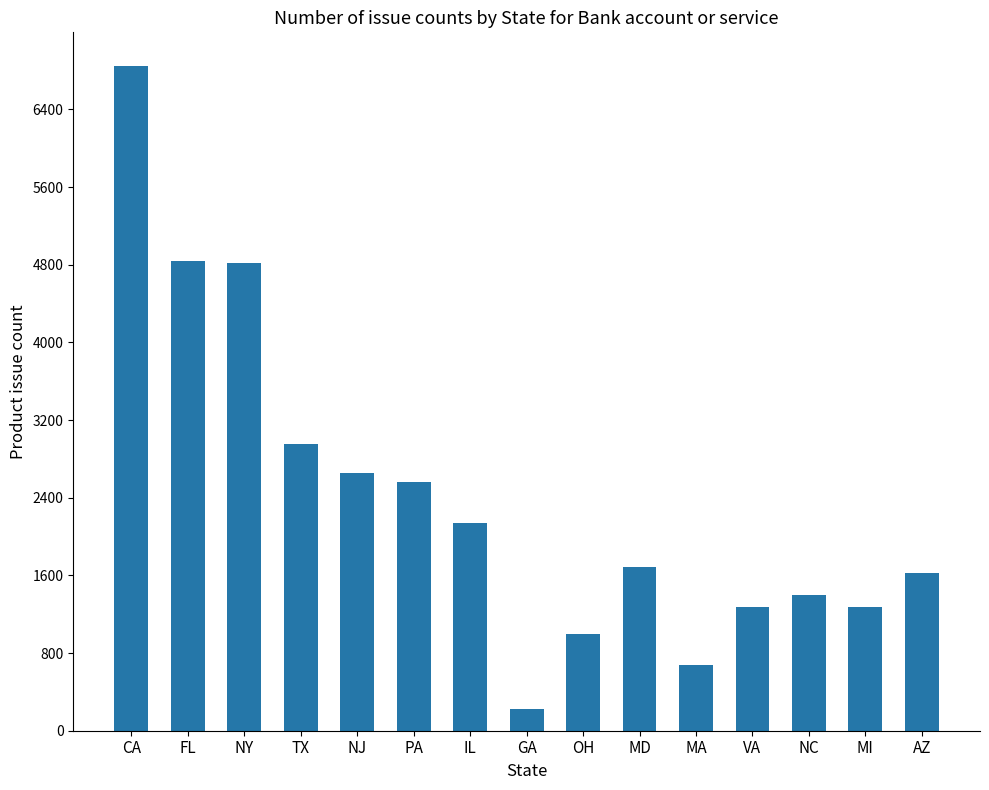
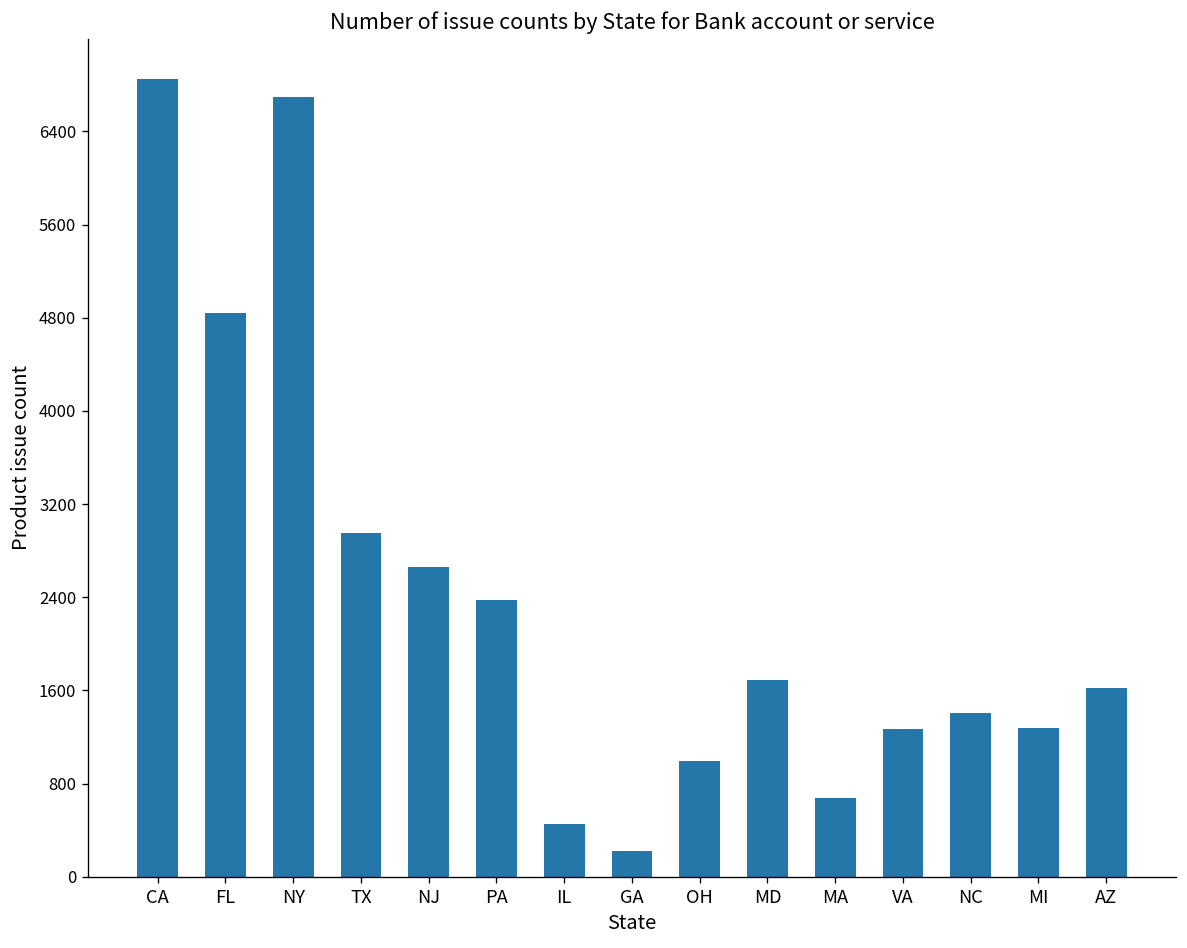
NY: 4800 -> 6700
PA: 2600 -> 2400
IL: 2100 -> 500
